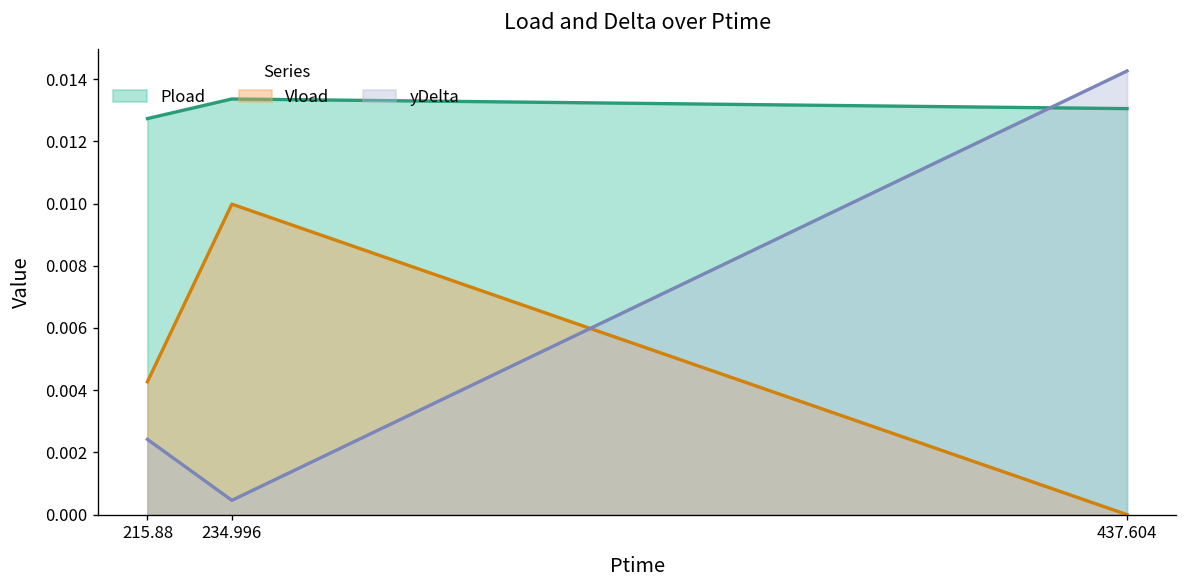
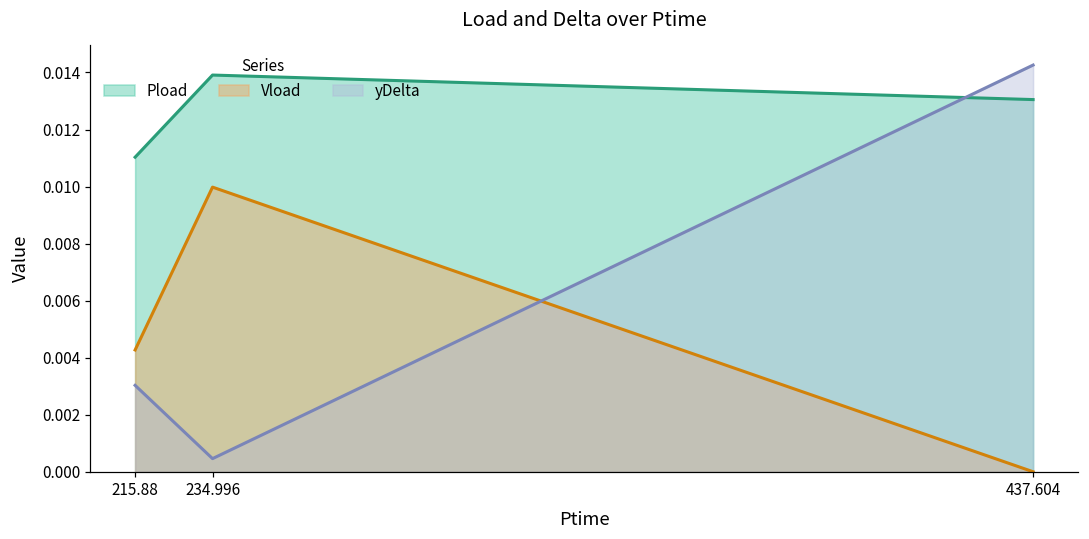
Pload, 215.88: 0.0127 -> 0.0110
yDelta, 215.88: 0.0024 -> 0.0030
Pload, 234.996: 0.0134 -> 0.0139
